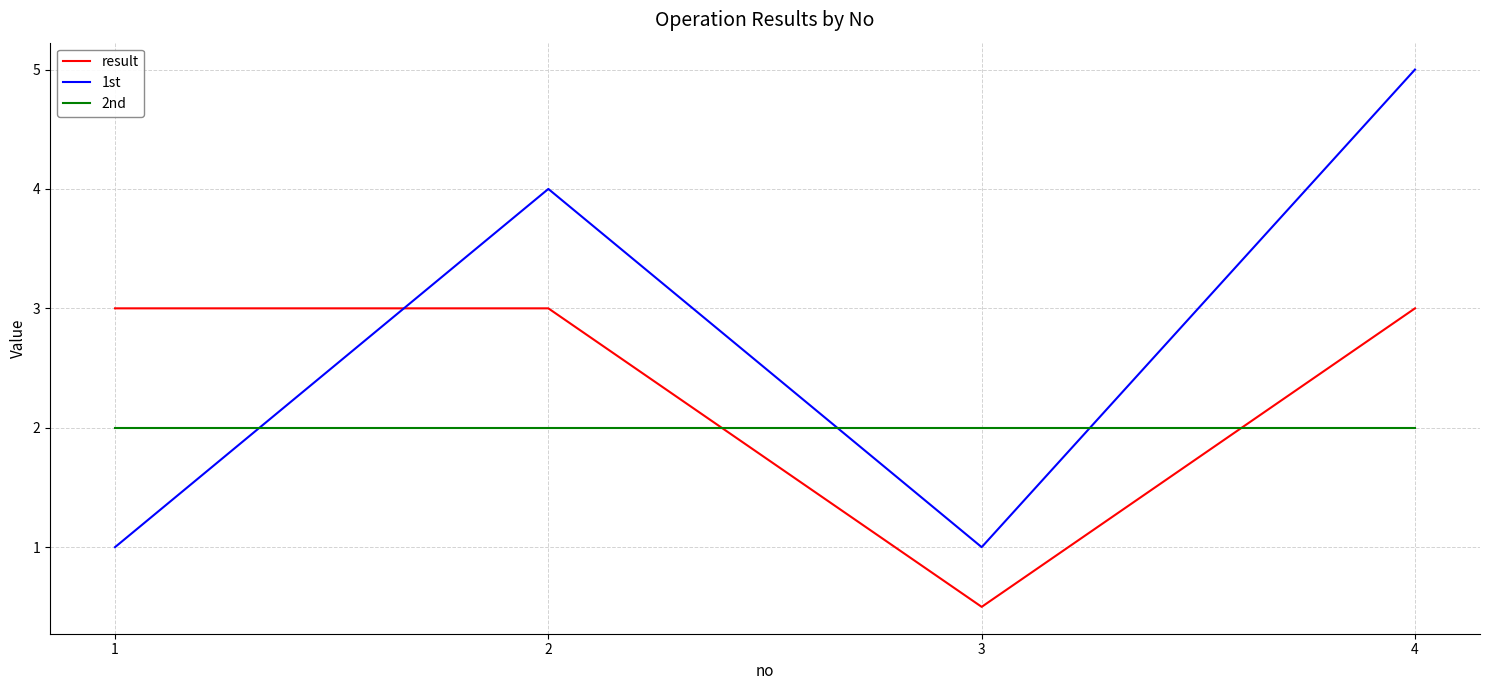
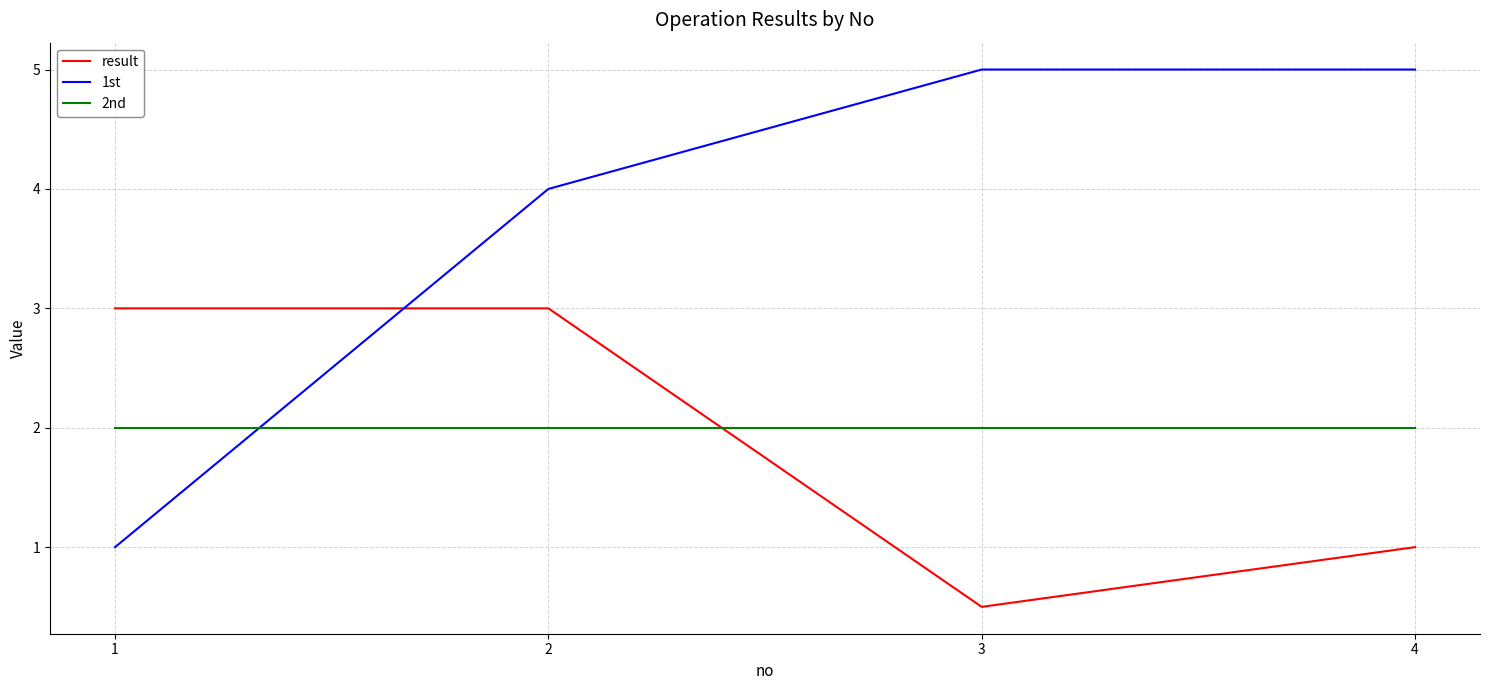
1st, 3: 1 -> 5
result, 4: 3 -> 1
